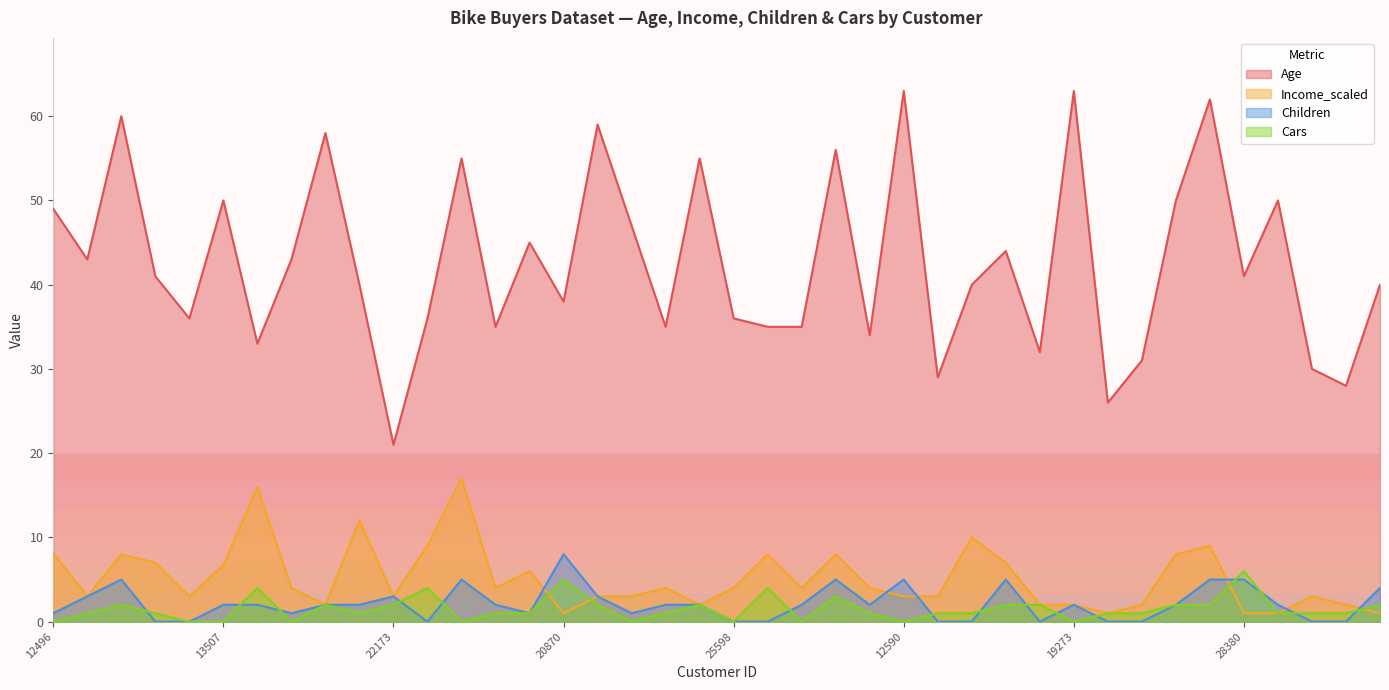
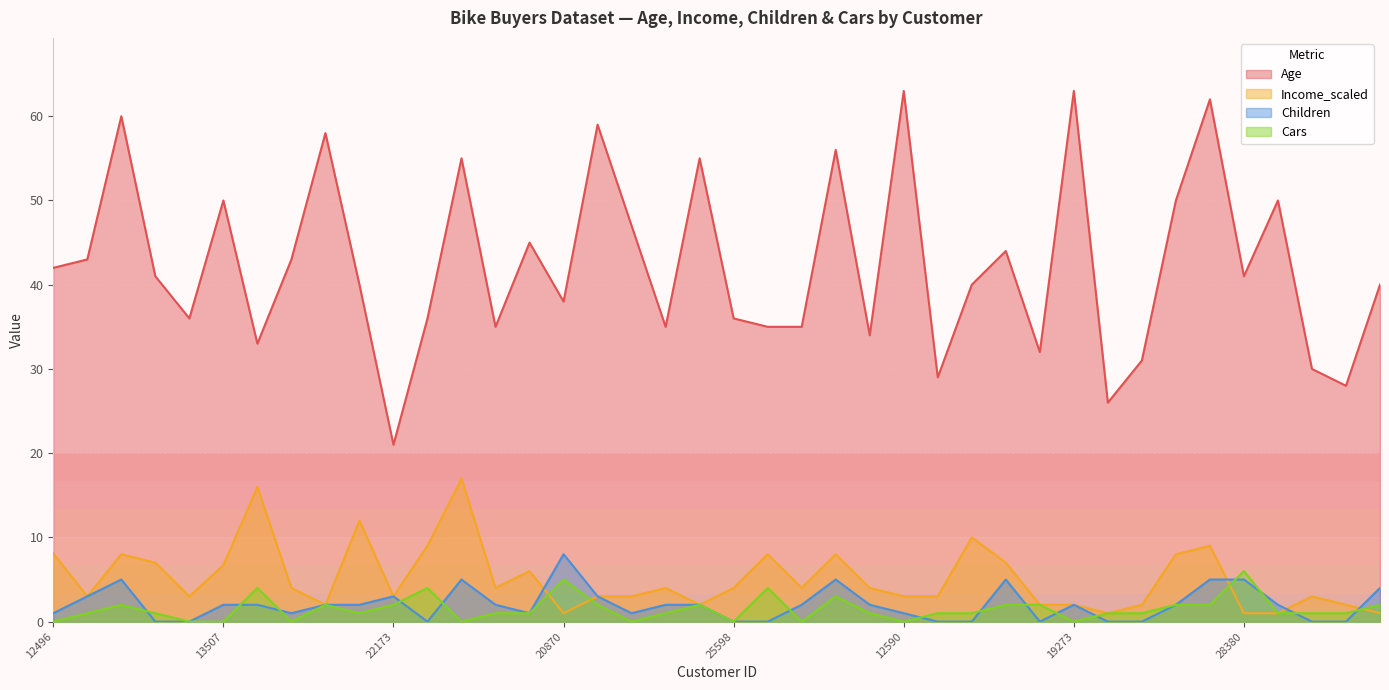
Age, 12496: 49 -> 42
Children, 12590: 5 -> 1
